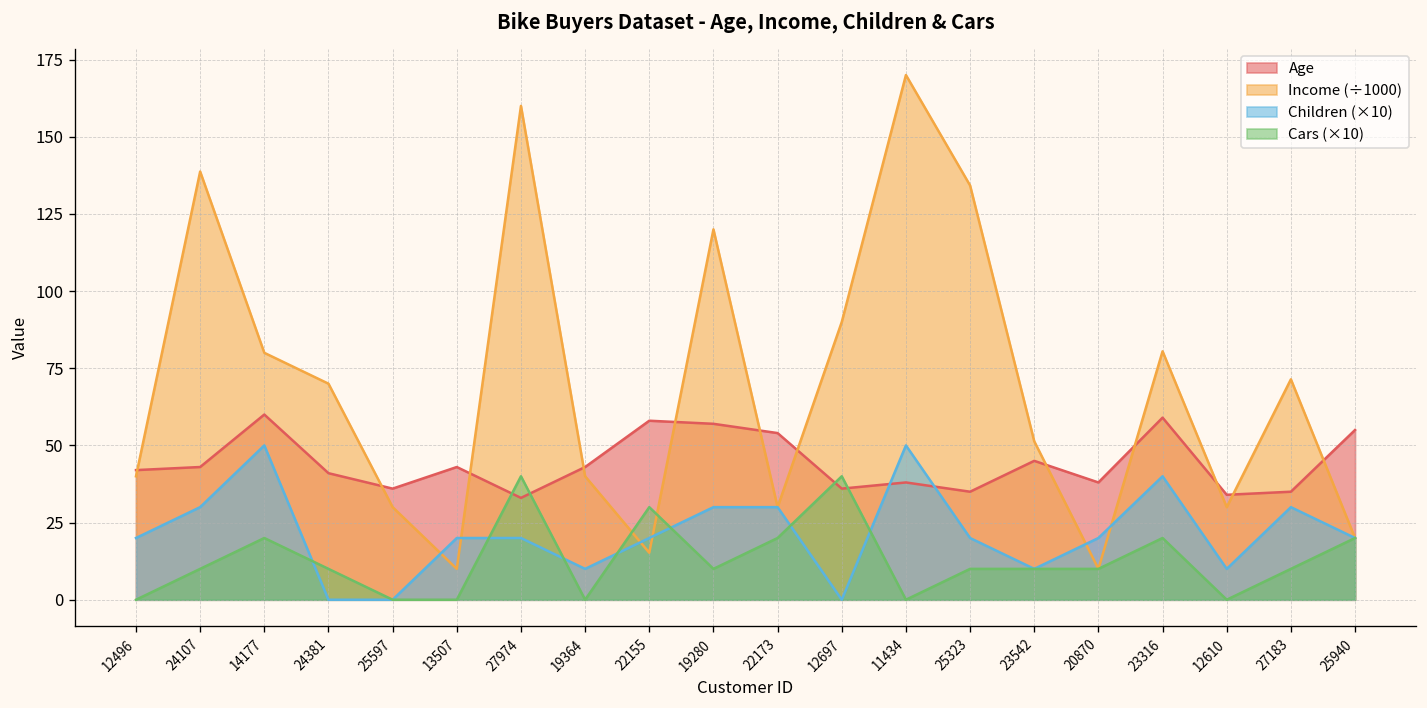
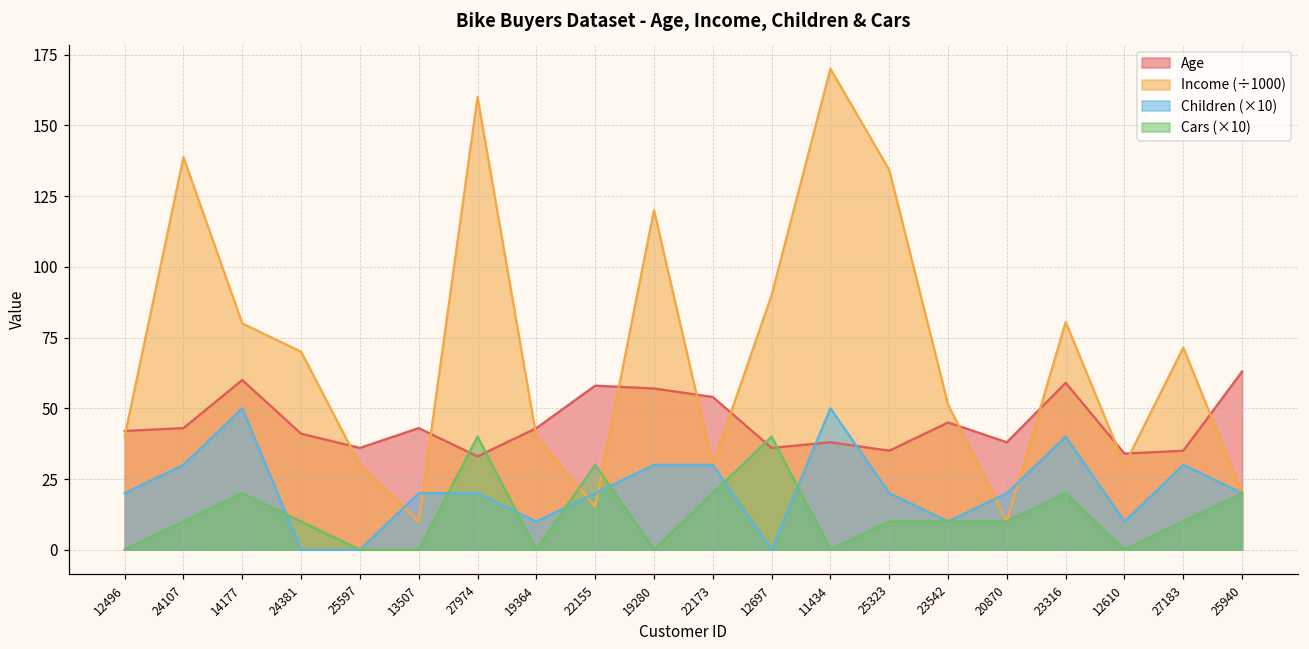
Cars (×10), 19280: 10 -> 0
Age, 25940: 55 -> 63
